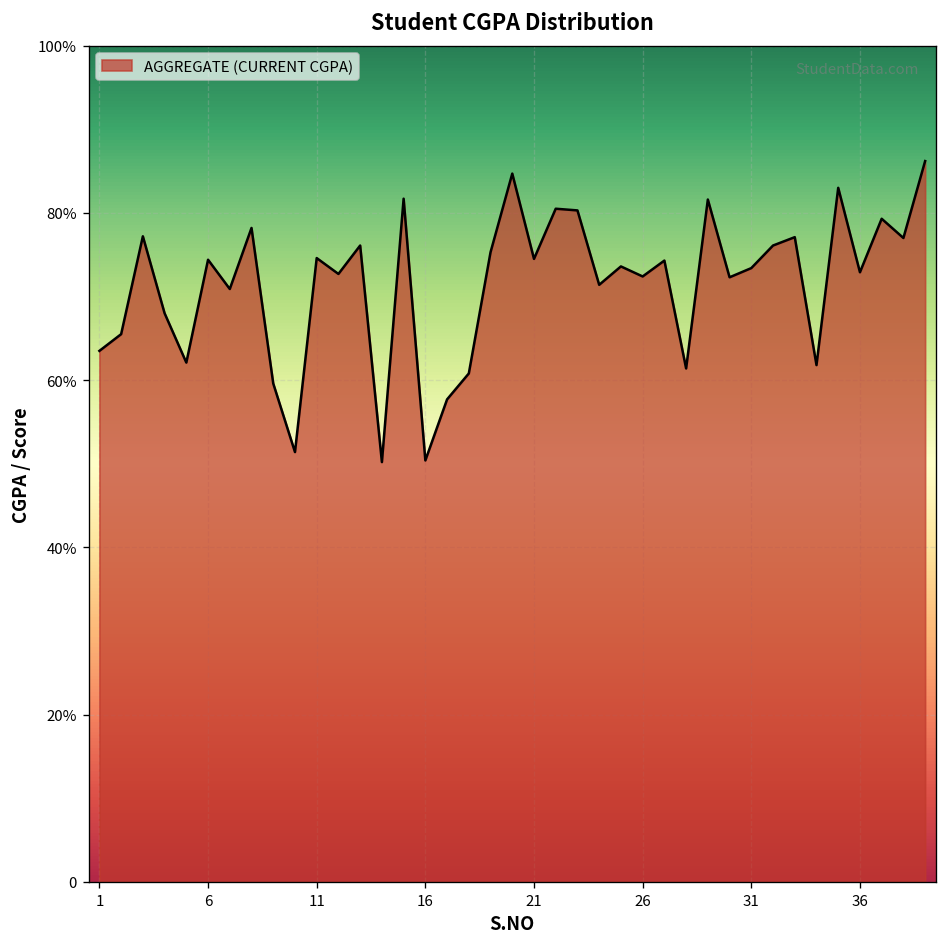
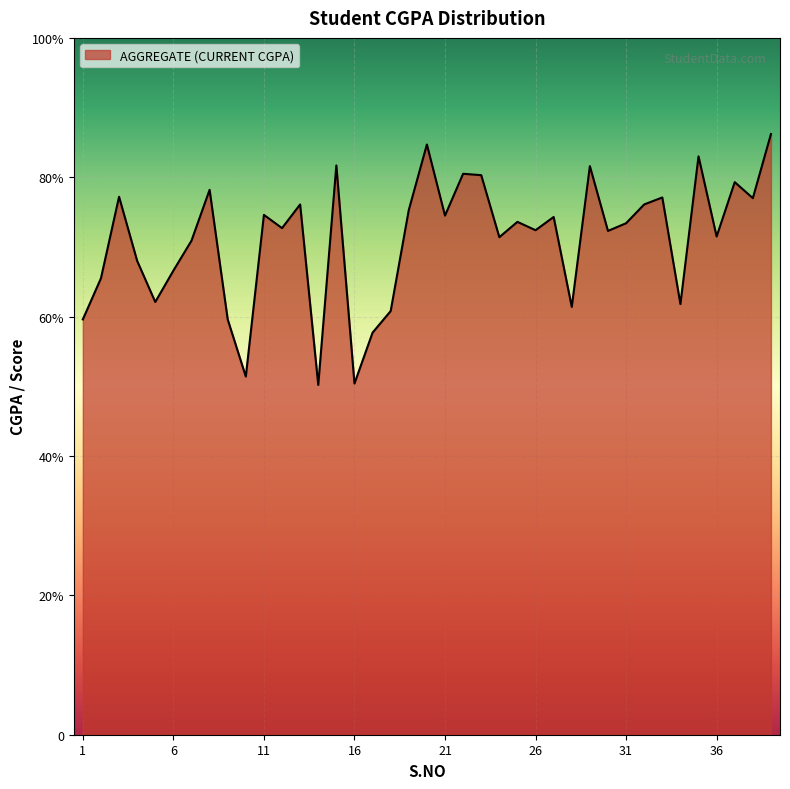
1: 64% -> 60%
6: 74% -> 67%
36: 73% -> 72%
